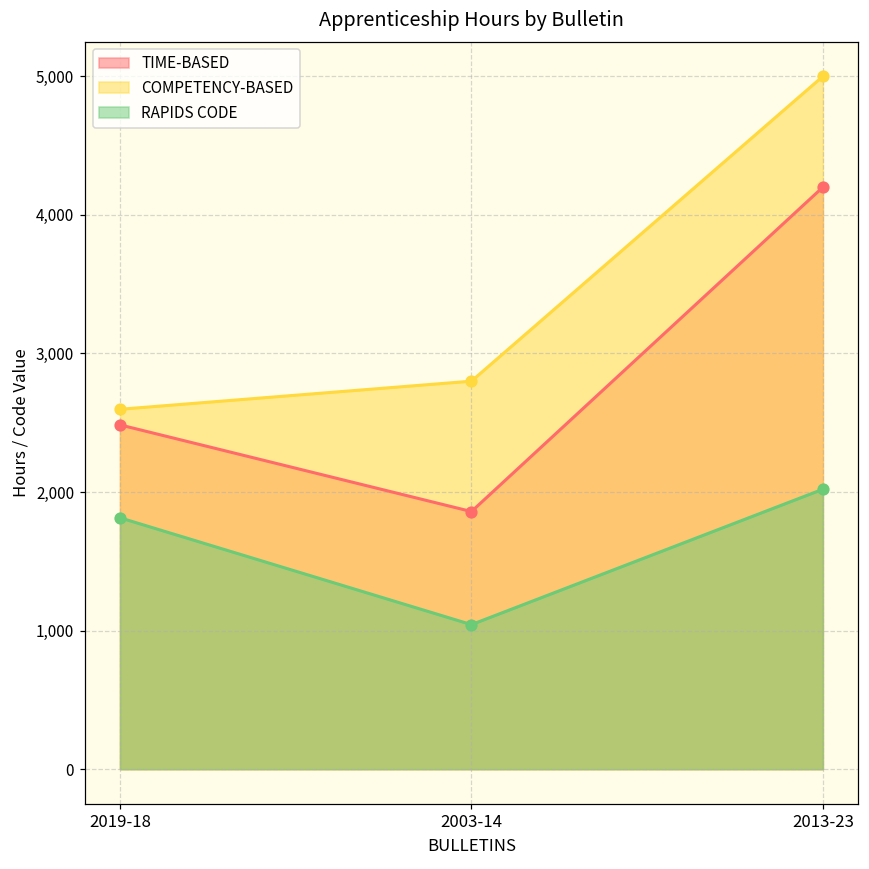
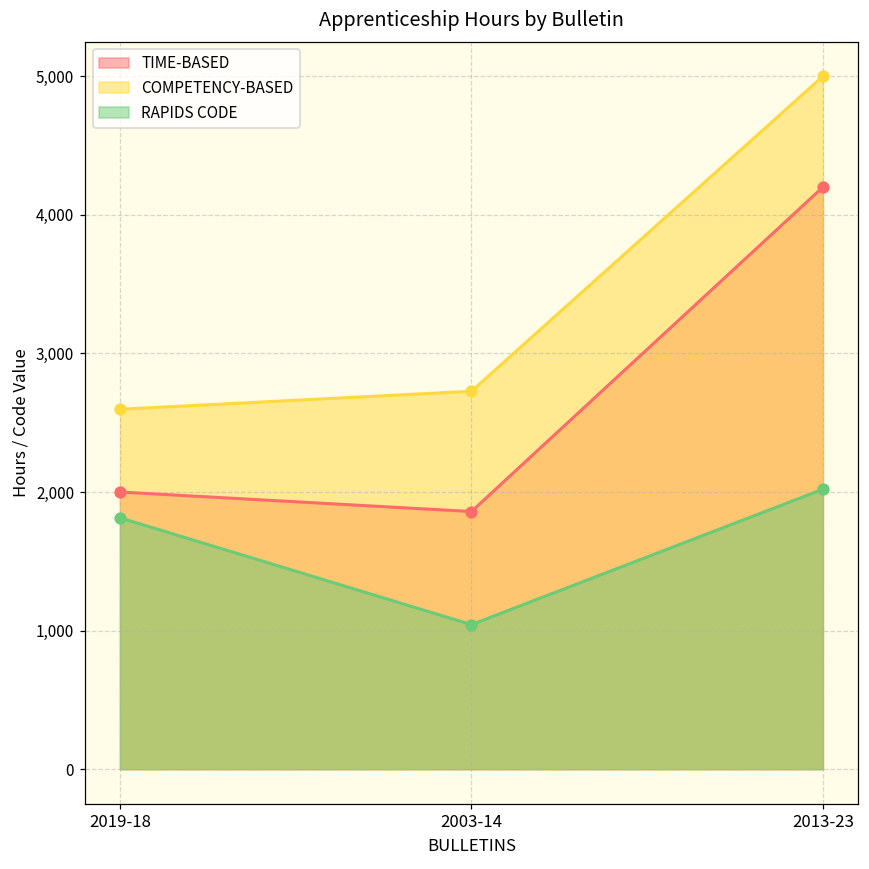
TIME-BASED, 2019-18: 2,480 -> 2,000
COMPETENCY-BASED, 2003-14: 2,800 -> 2,730
